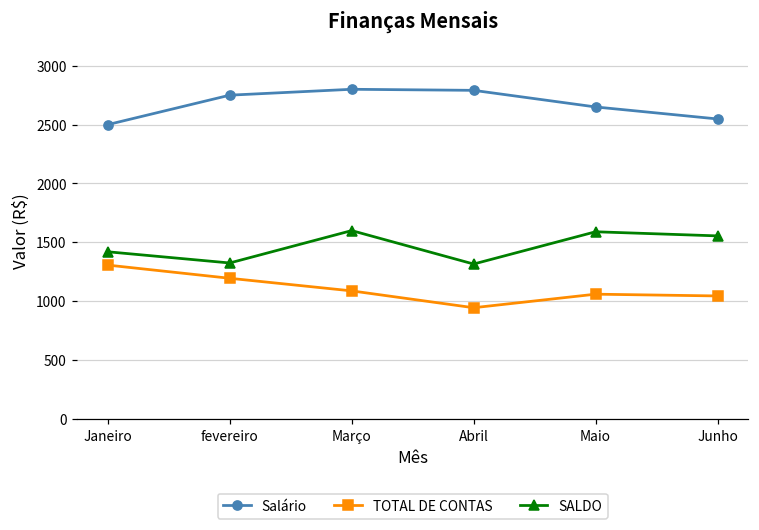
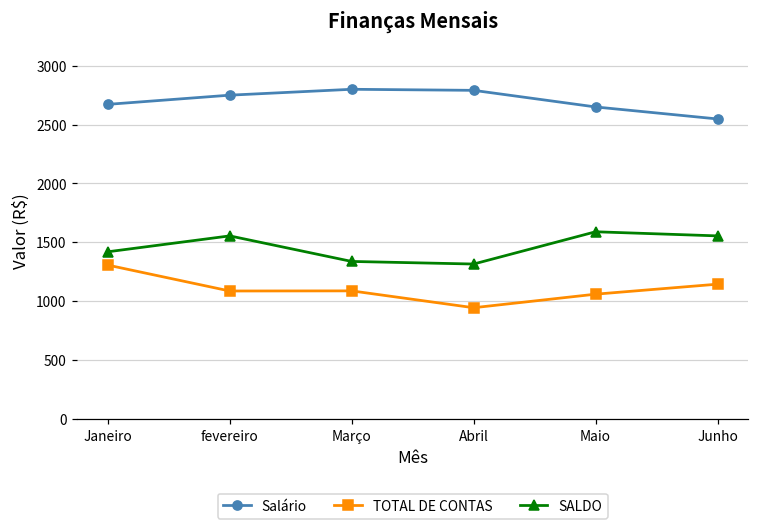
Salário, Janeiro: 2500 -> 2670
TOTAL DE CONTAS, fevereiro: 1200 -> 1090
SALDO, fevereiro: 1330 -> 1560
SALDO, Março: 1600 -> 1340
TOTAL DE CONTAS, Junho: 1050 -> 1150
